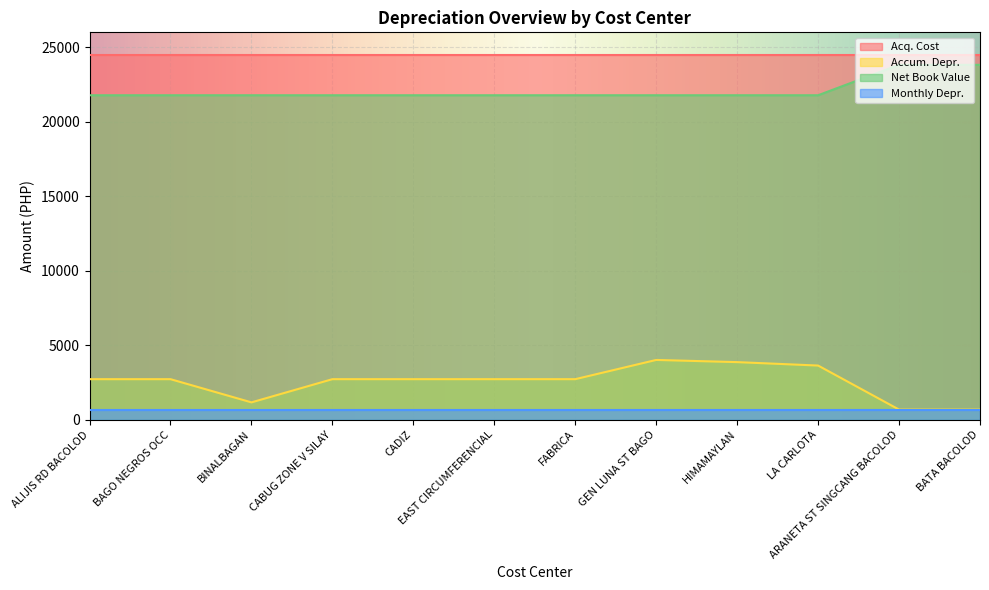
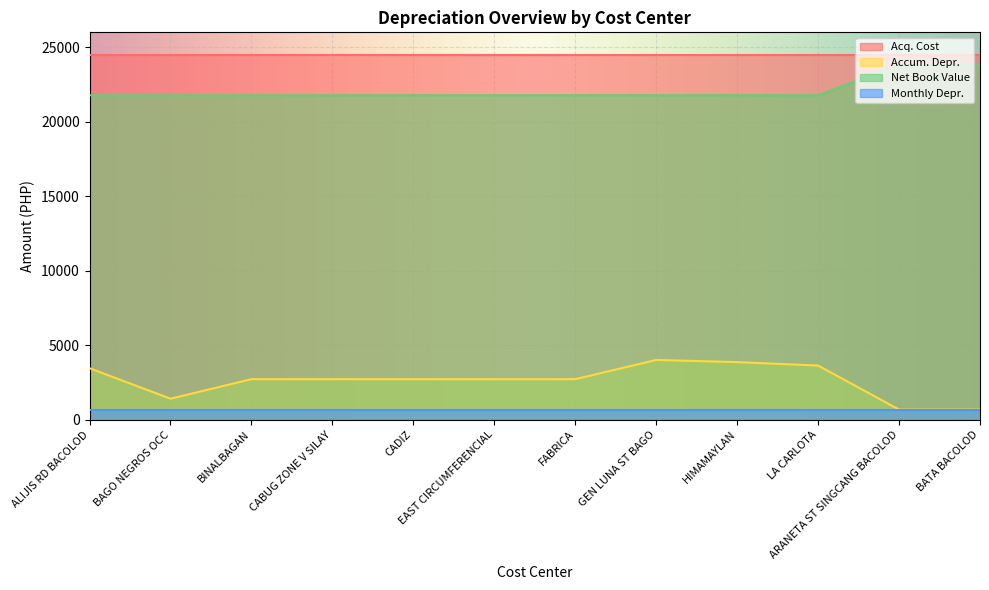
Accum. Depr., ALIJIS RD BACOLOD: 2700 -> 3500
Accum. Depr., BAGO NEGROS OCC: 2700 -> 1400
Accum. Depr., BINALBAGAN: 1200 -> 2700
